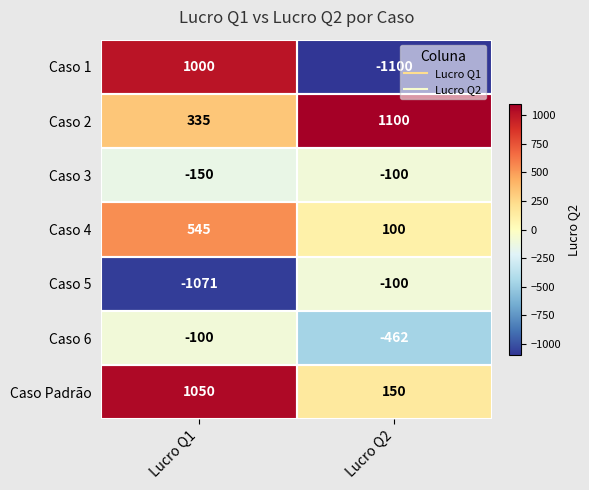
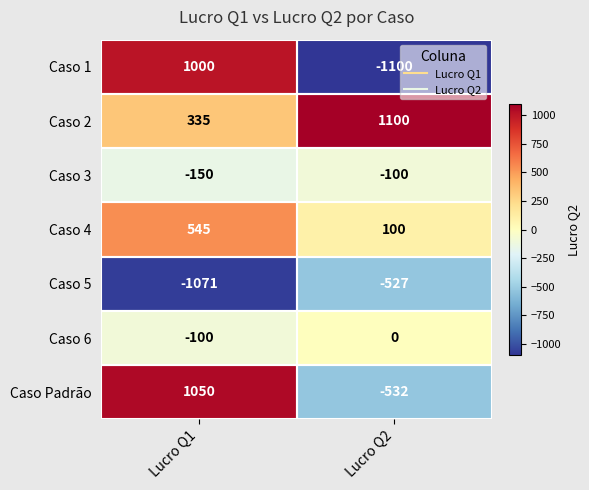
Caso 5, Lucro Q2: -100 -> -527
Caso 6, Lucro Q2: -462 -> 0
Caso Padrão, Lucro Q2: 150 -> -532
